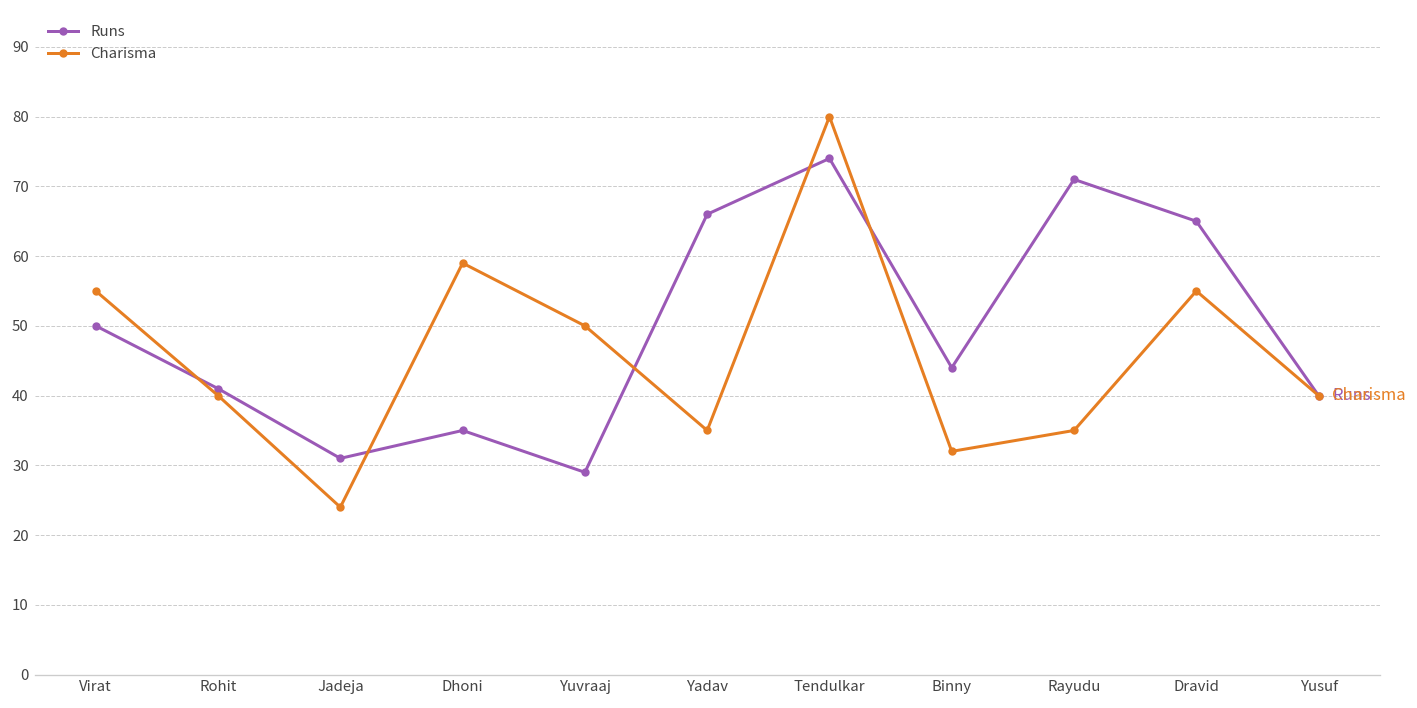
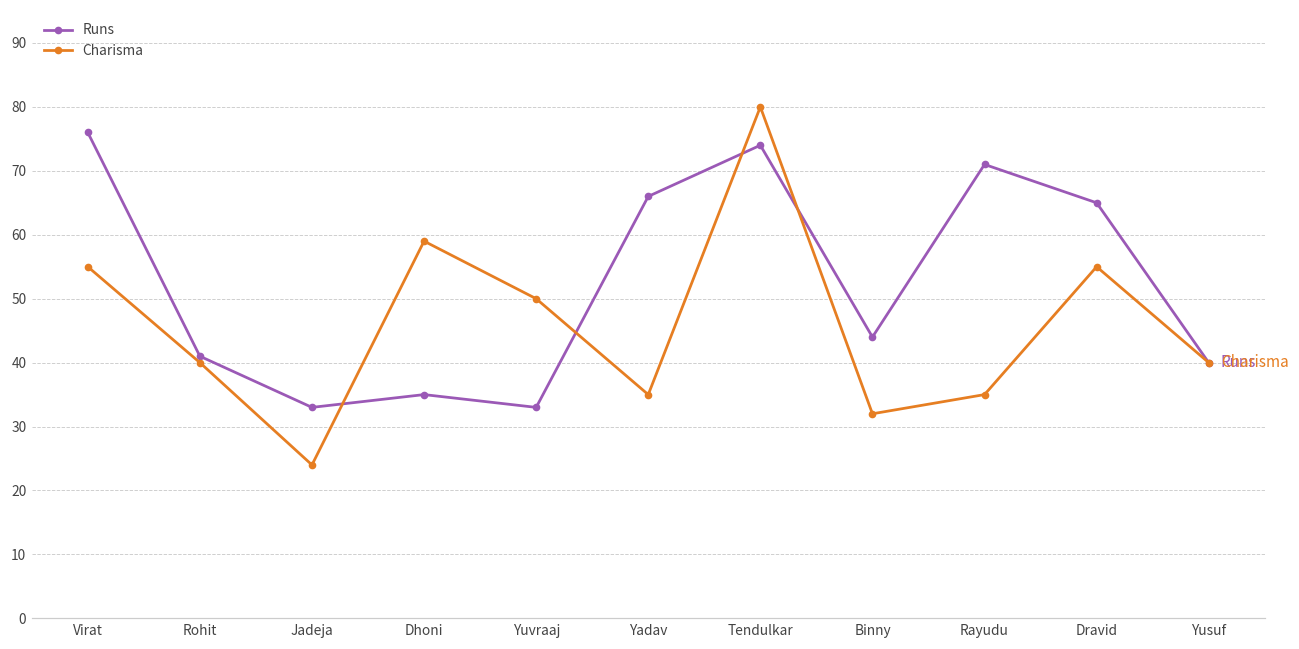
Runs, Virat: 50 -> 76
Runs, Jadeja: 31 -> 33
Runs, Yuvraaj: 29 -> 33
